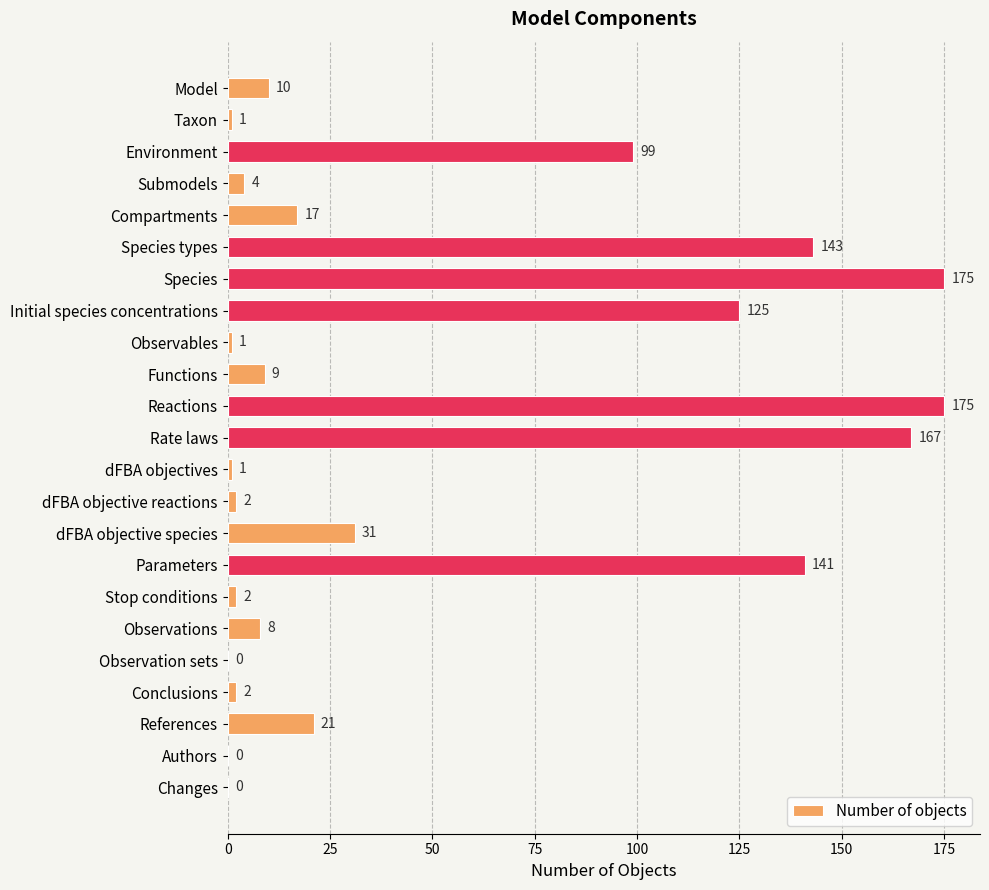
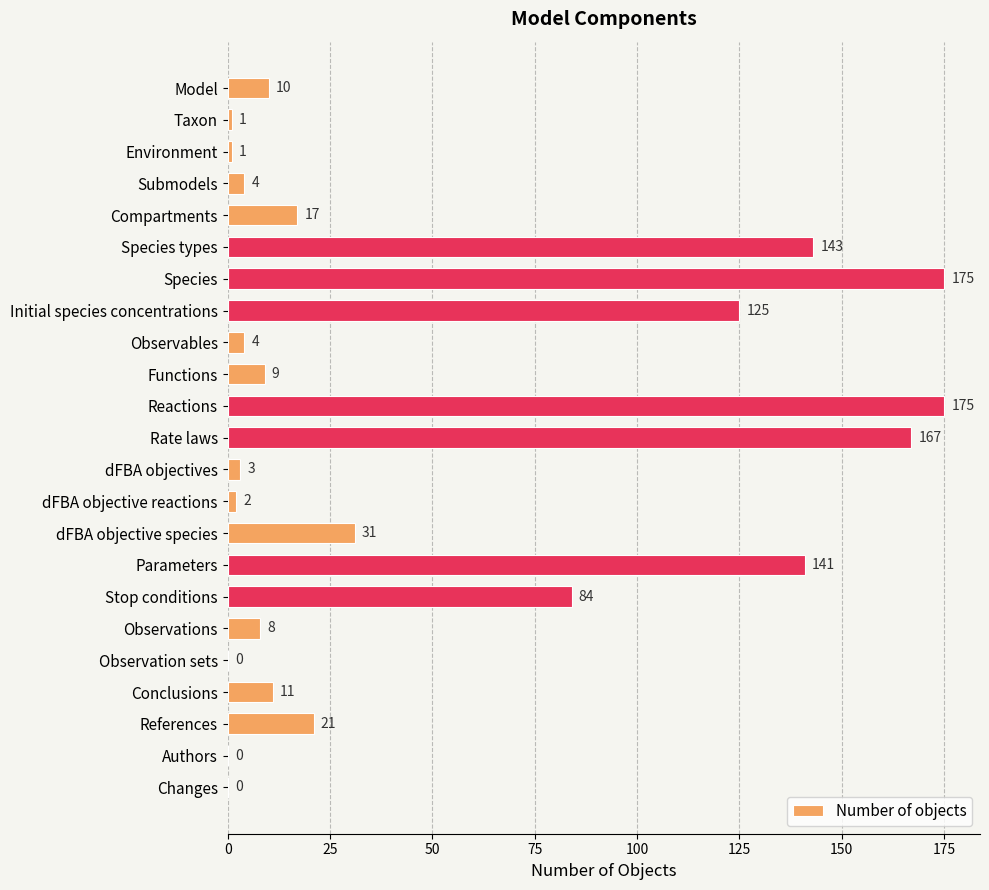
Environment: 99 -> 1
Observables: 1 -> 4
dFBA objectives: 1 -> 3
Stop conditions: 2 -> 84
Conclusions: 2 -> 11
